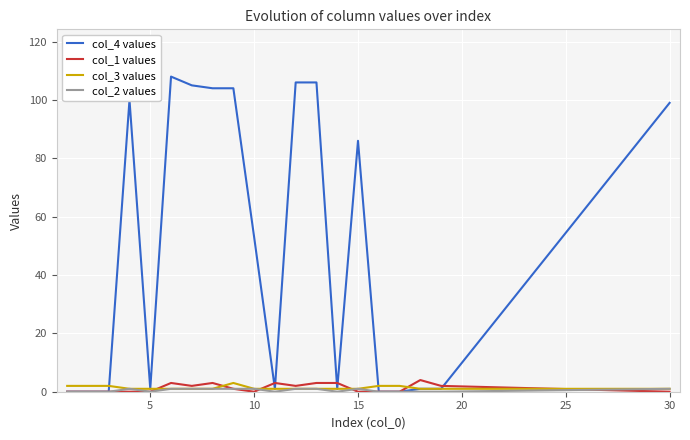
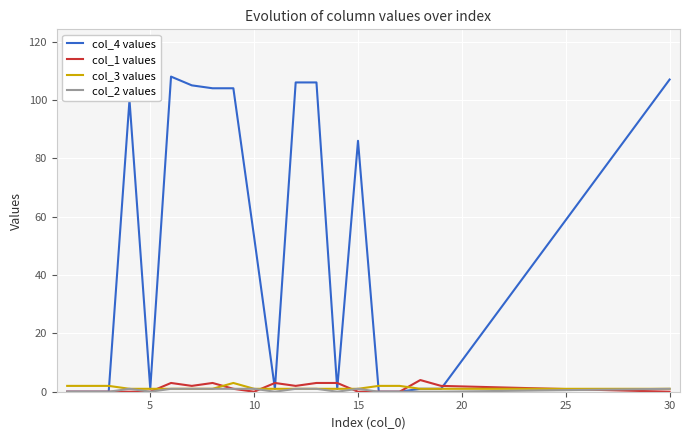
col_4 values, 30: 99 -> 107
